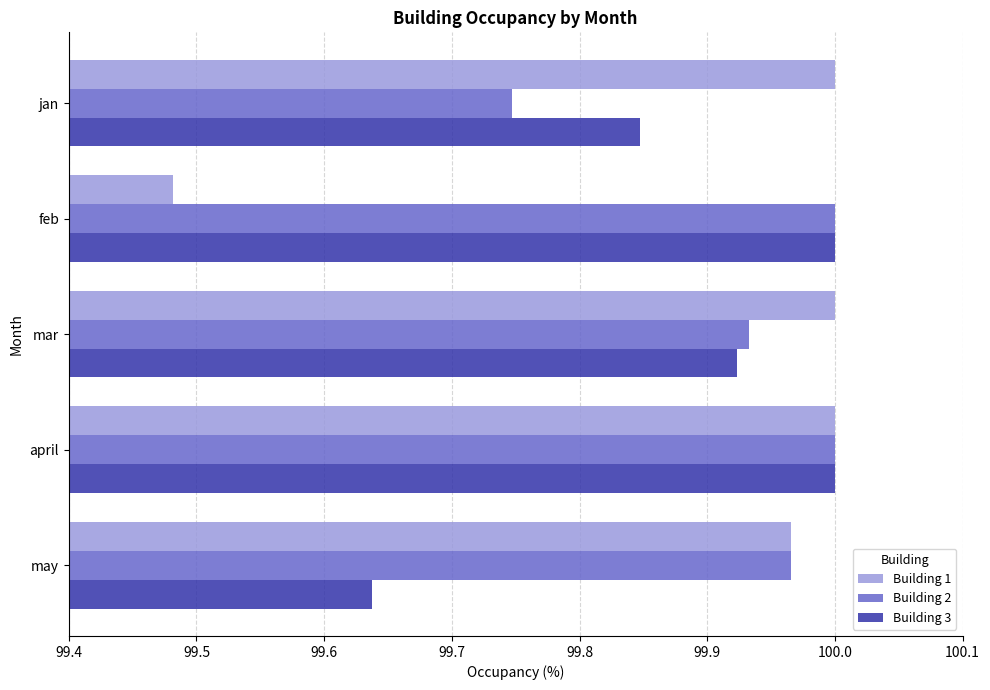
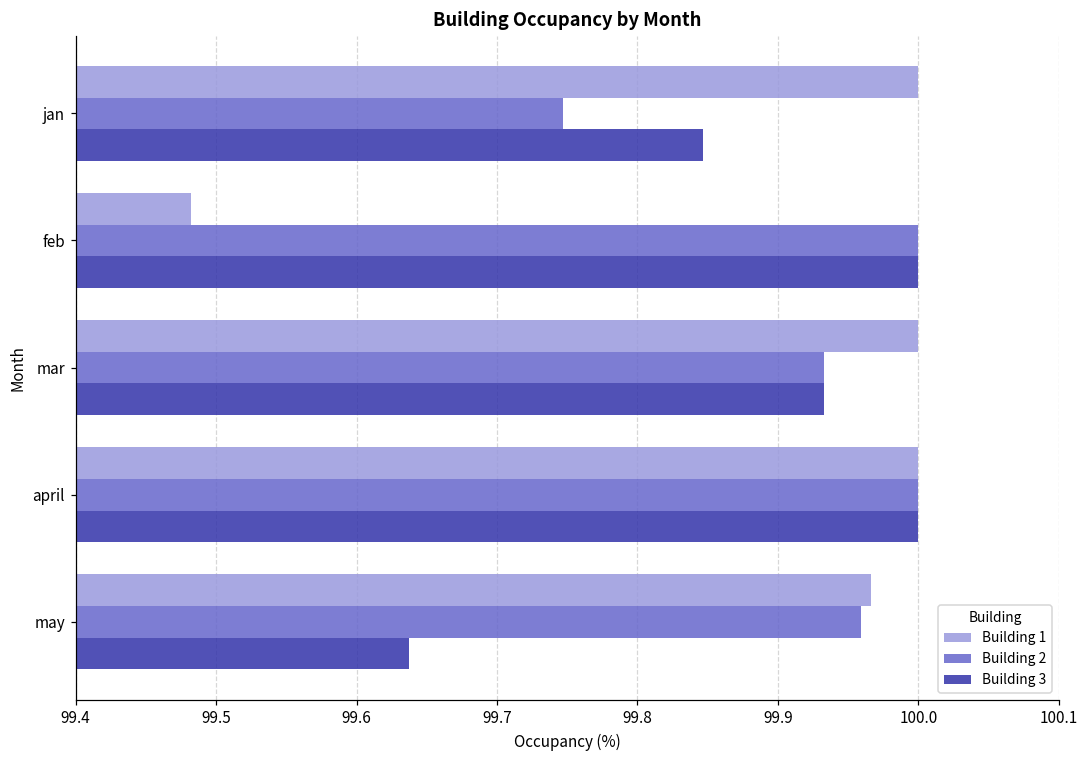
Building 3, mar: 99.924 -> 99.933
Building 2, may: 99.966 -> 99.959
